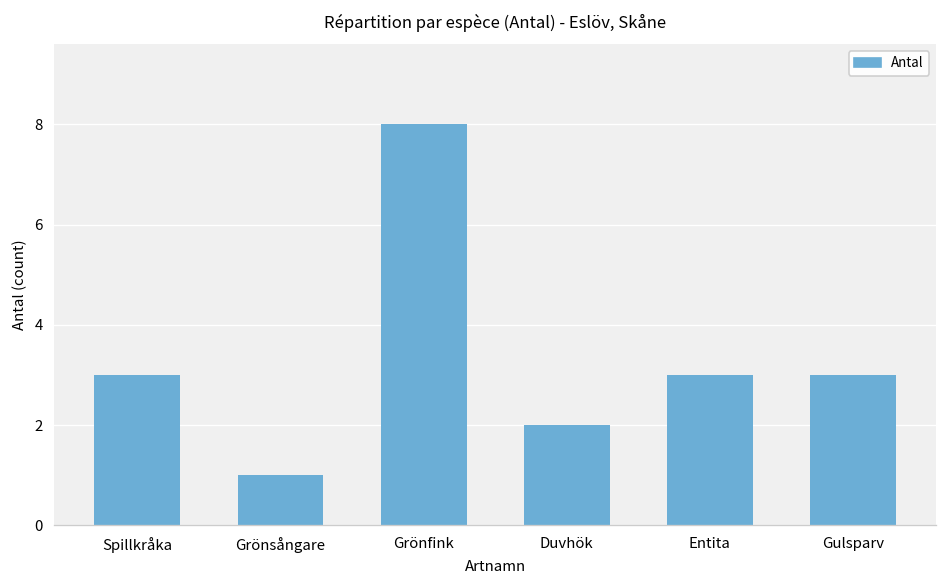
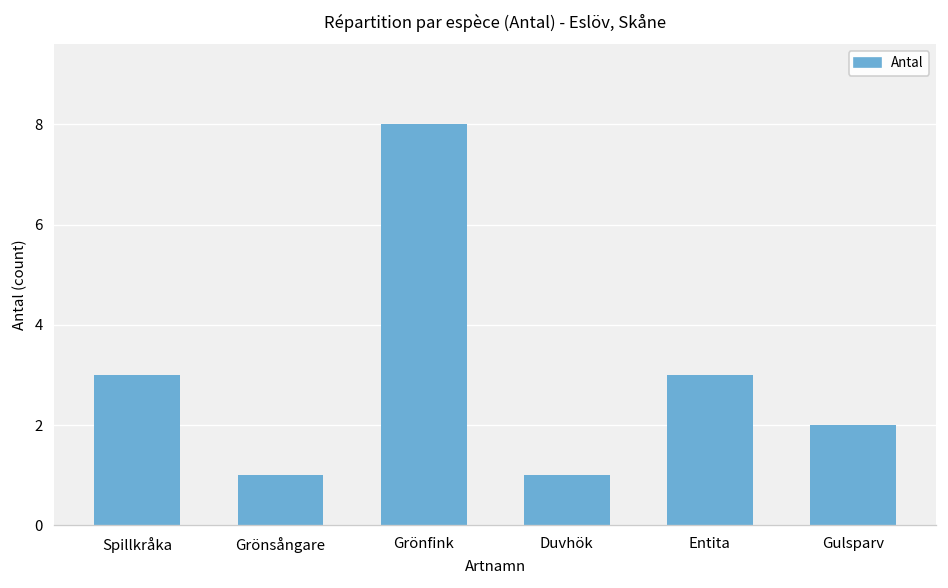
Duvhök: 2 -> 1
Gulsparv: 3 -> 2
